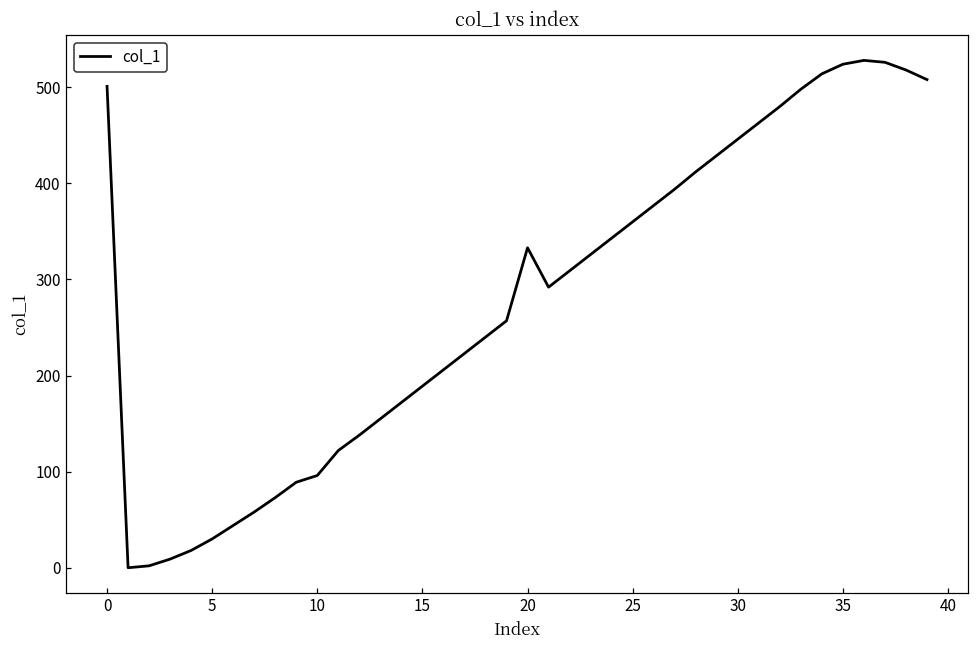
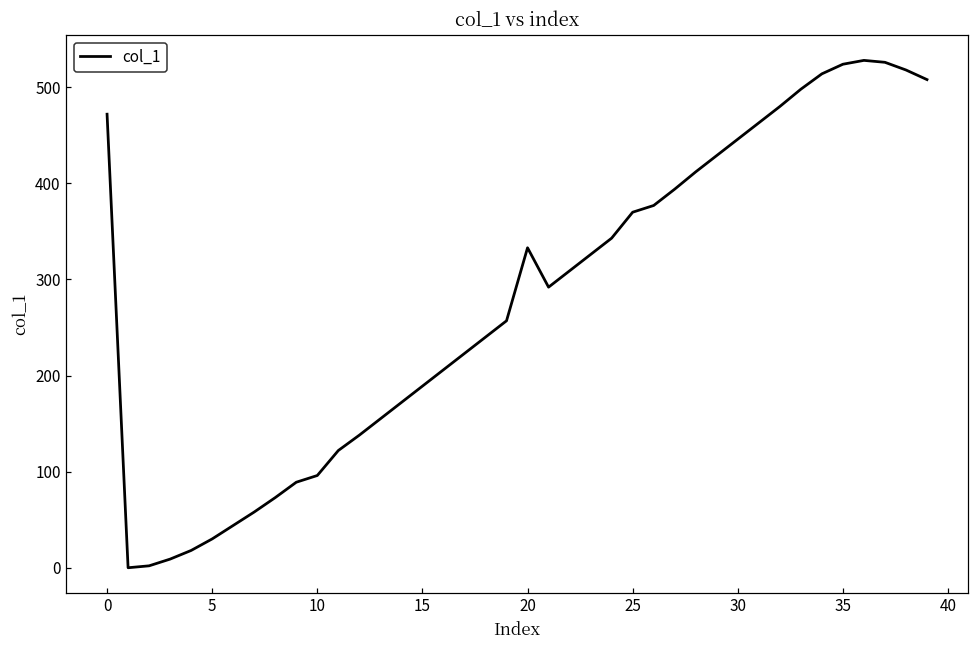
0: 500 -> 470
25: 360 -> 370
